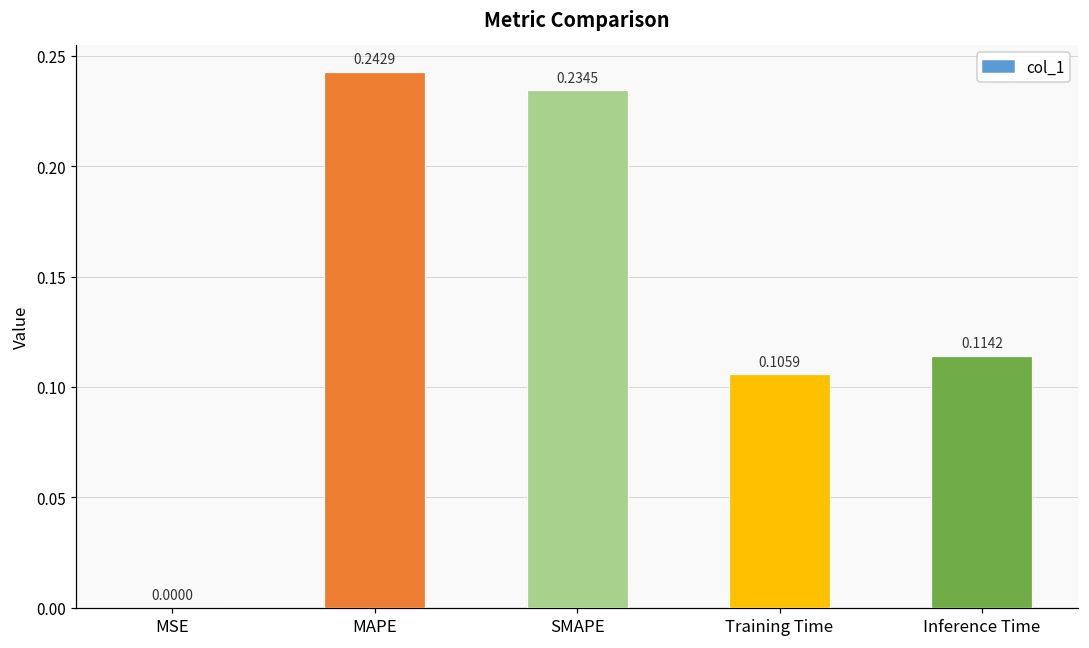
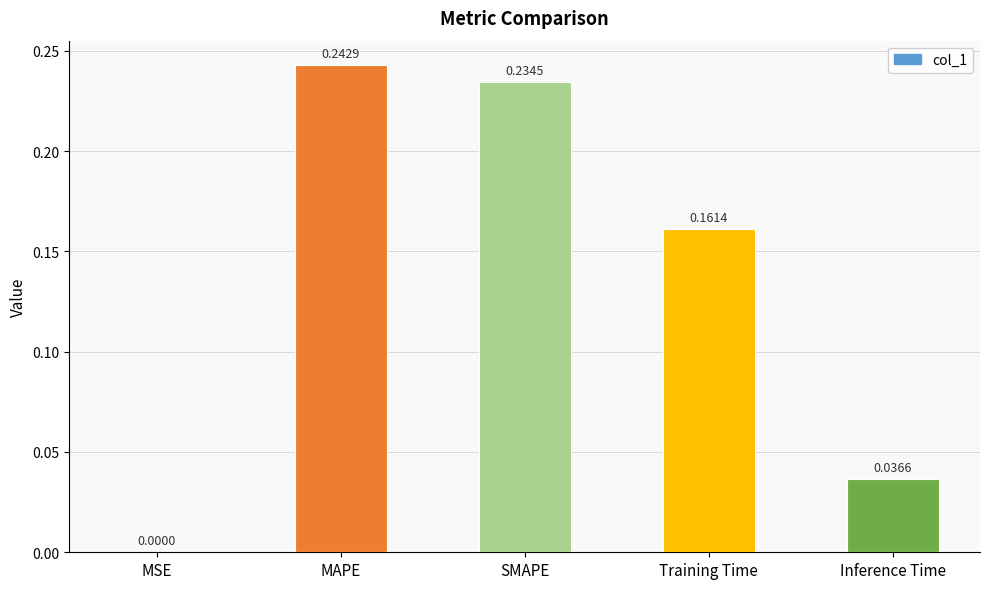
Training Time: 0.1059 -> 0.1614
Inference Time: 0.1142 -> 0.0366
